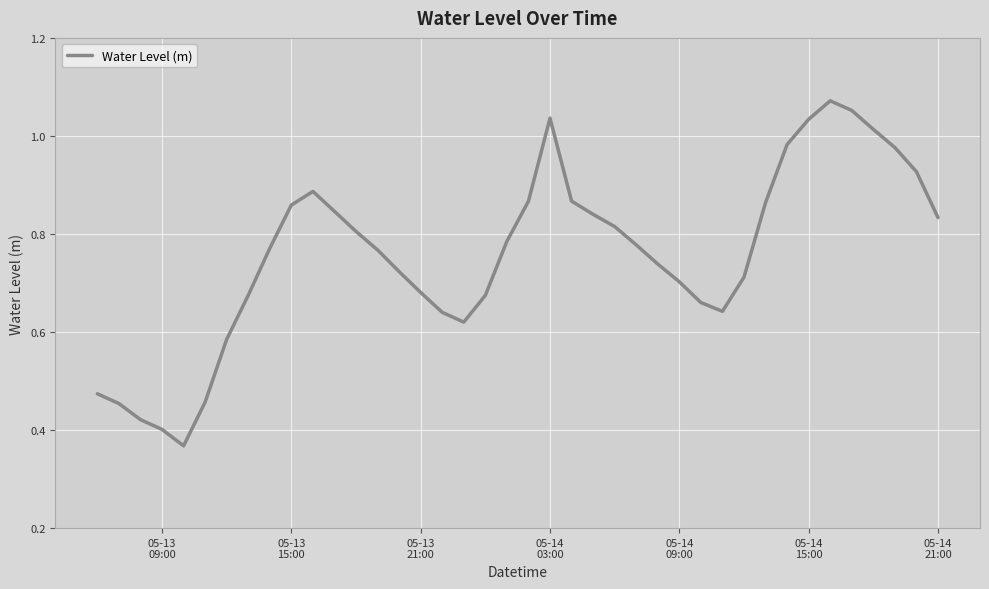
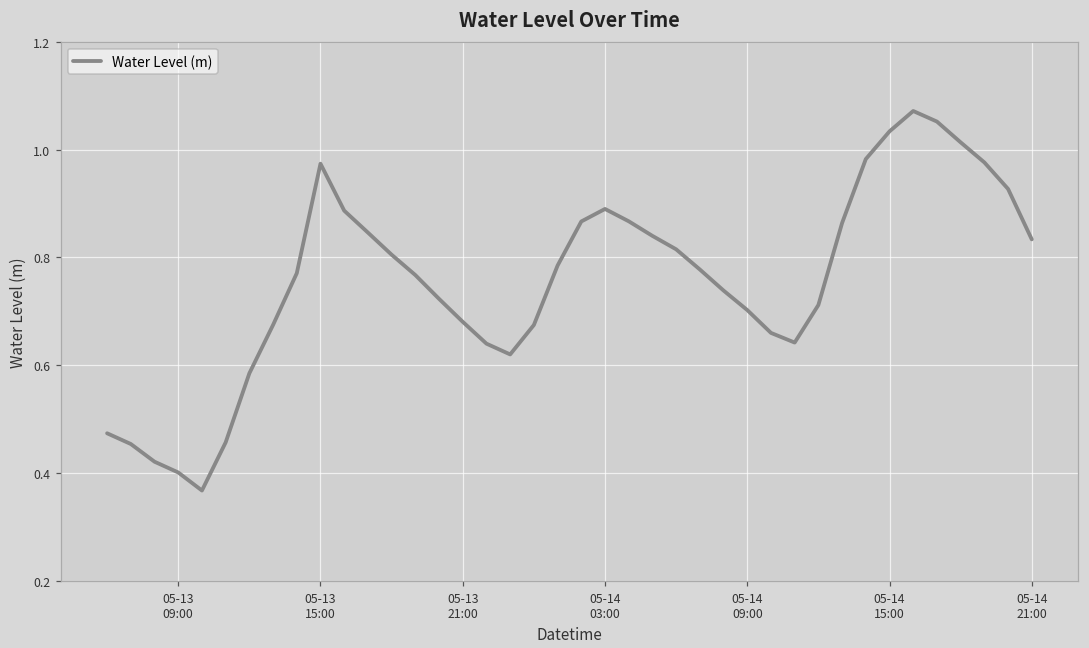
05-13 15:00: 0.86 -> 0.97
05-14 03:00: 1.04 -> 0.89
